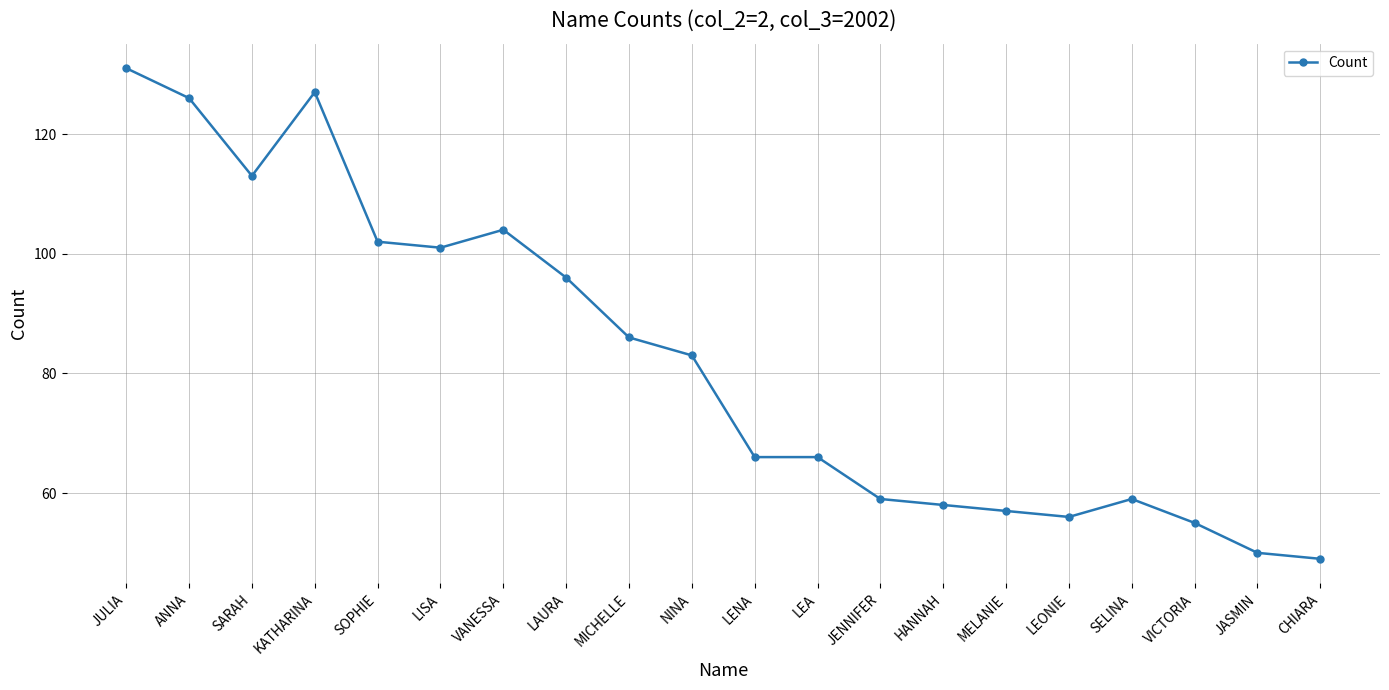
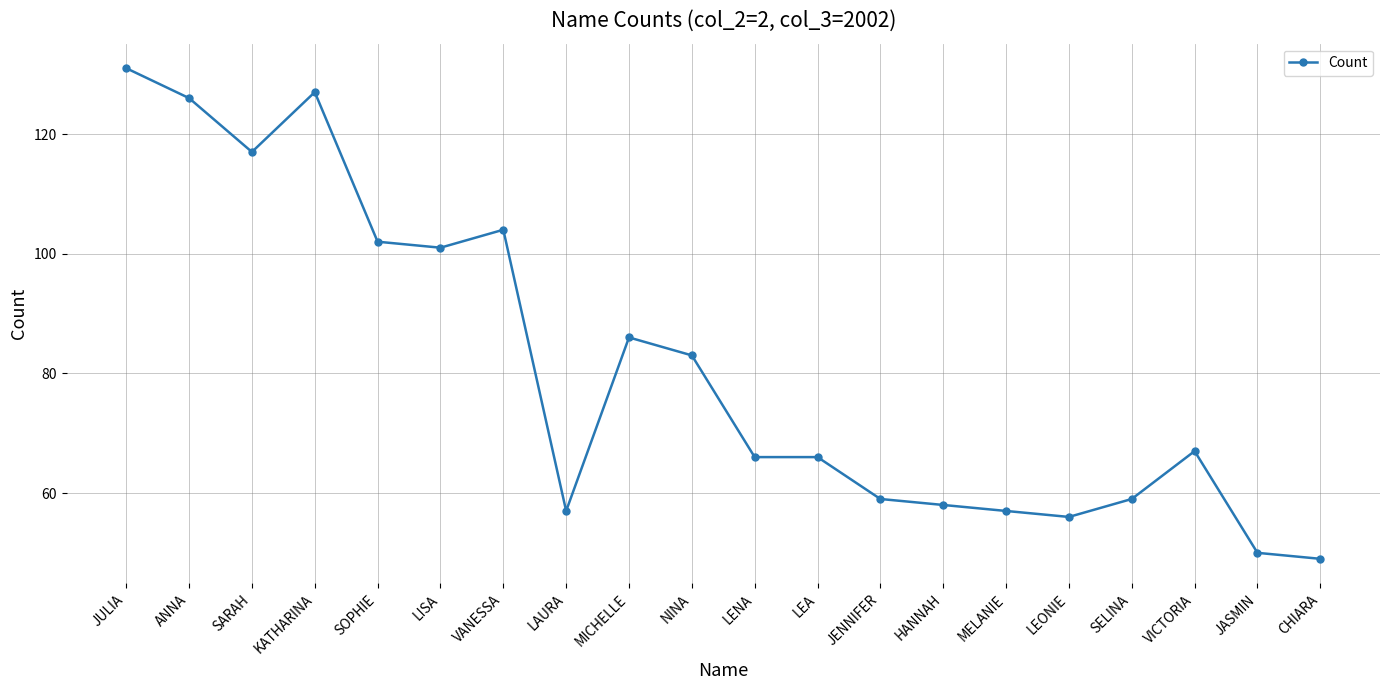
SARAH: 113 -> 117
LAURA: 96 -> 57
VICTORIA: 55 -> 67
